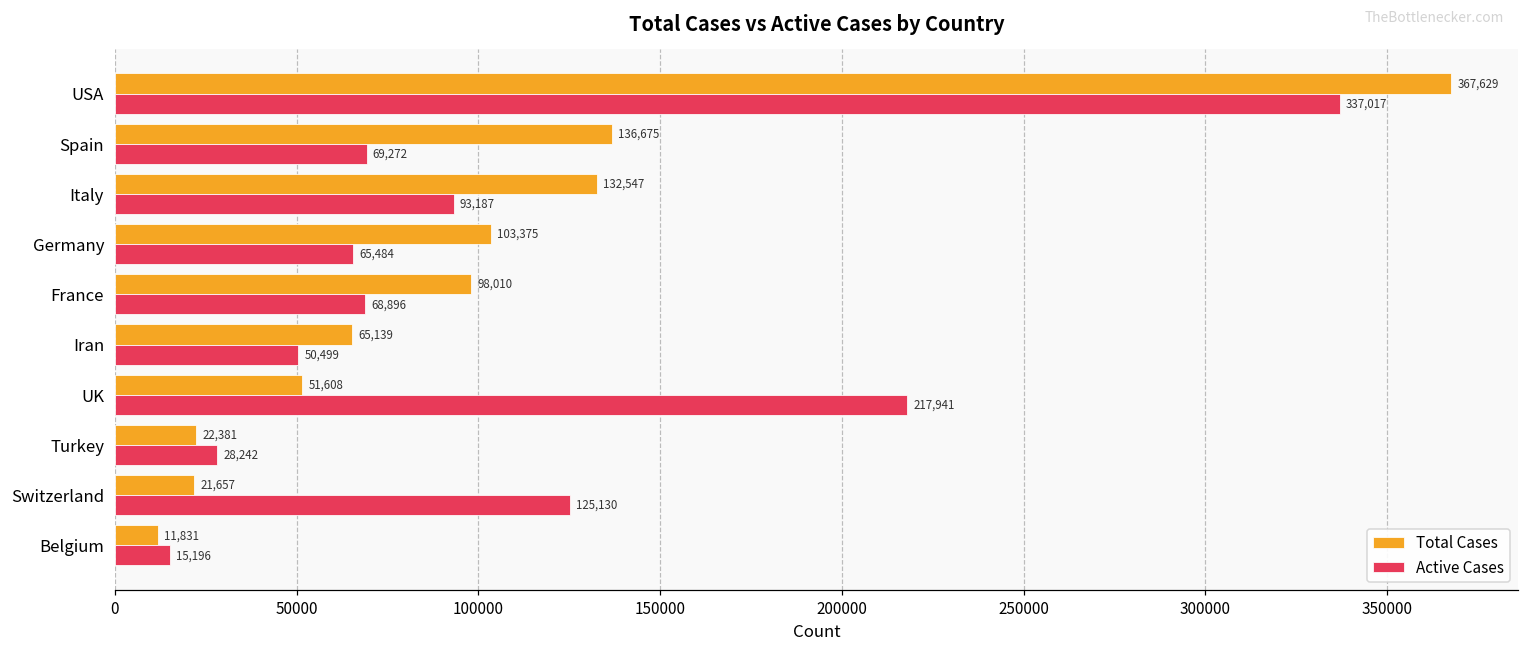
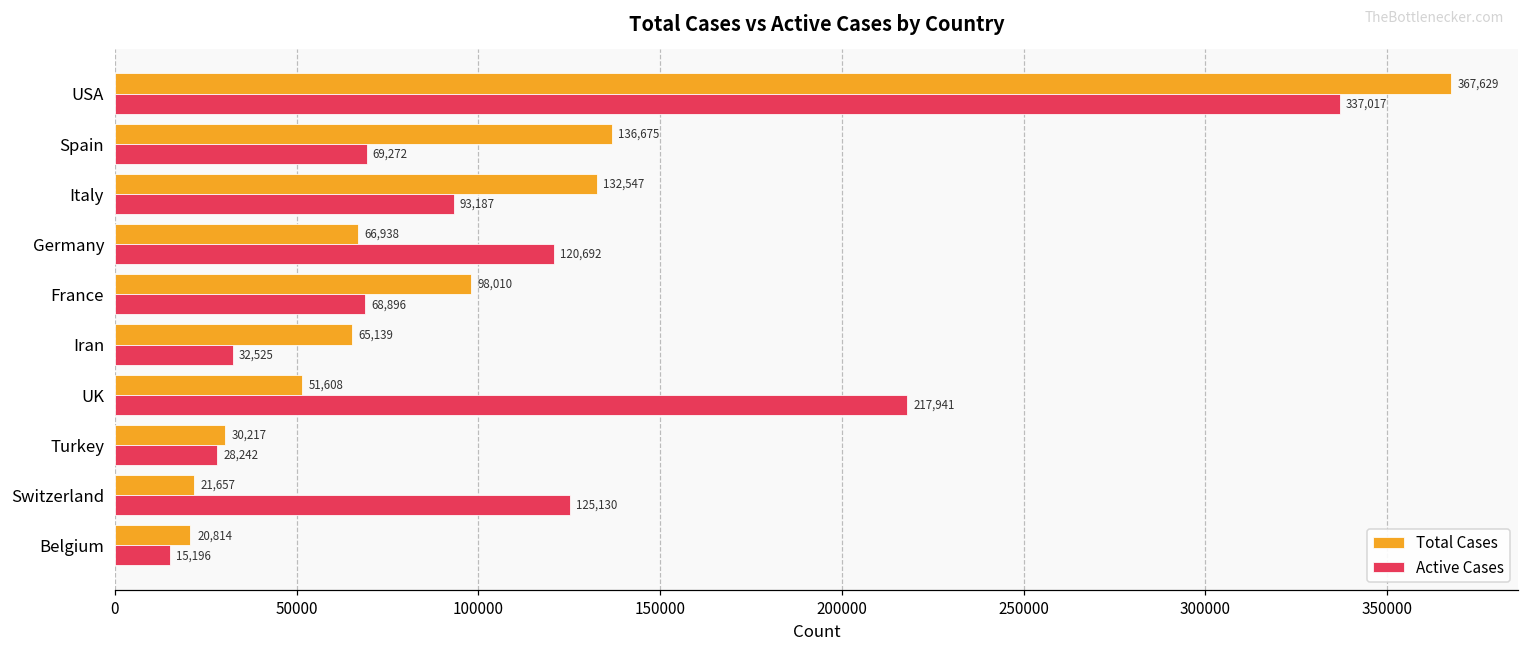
Total Cases, Germany: 103,375 -> 66,938
Active Cases, Germany: 65,484 -> 120,692
Active Cases, Iran: 50,499 -> 32,525
Total Cases, Turkey: 22,381 -> 30,217
Total Cases, Belgium: 11,831 -> 20,814
